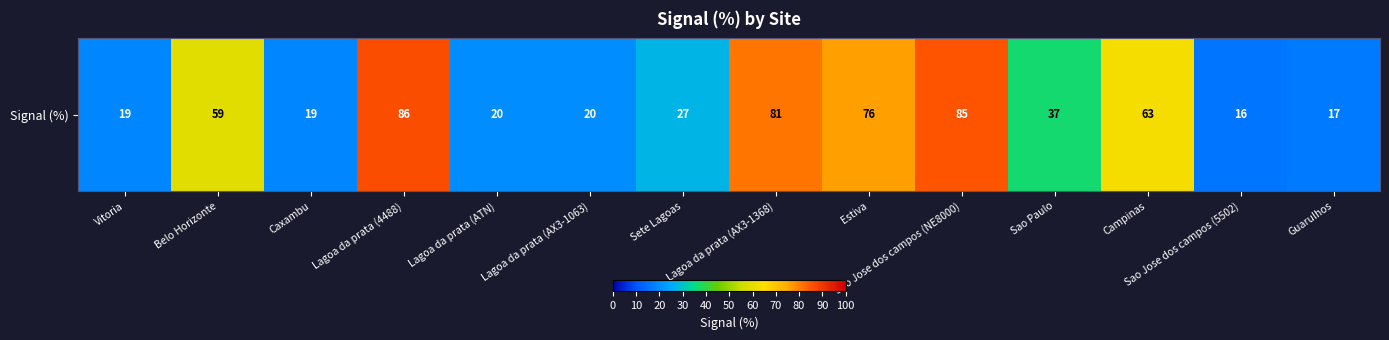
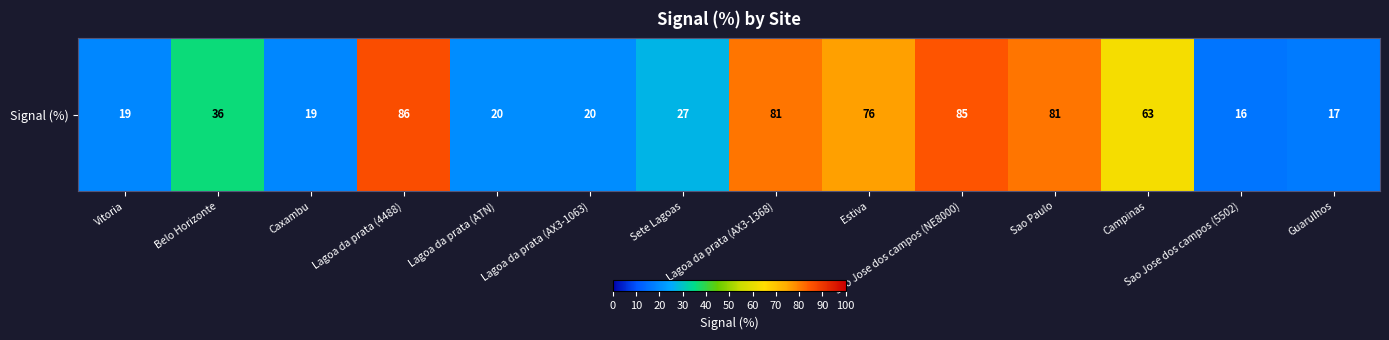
Signal (%), Belo Horizonte: 59 -> 36
Signal (%), Sao Paulo: 37 -> 81
